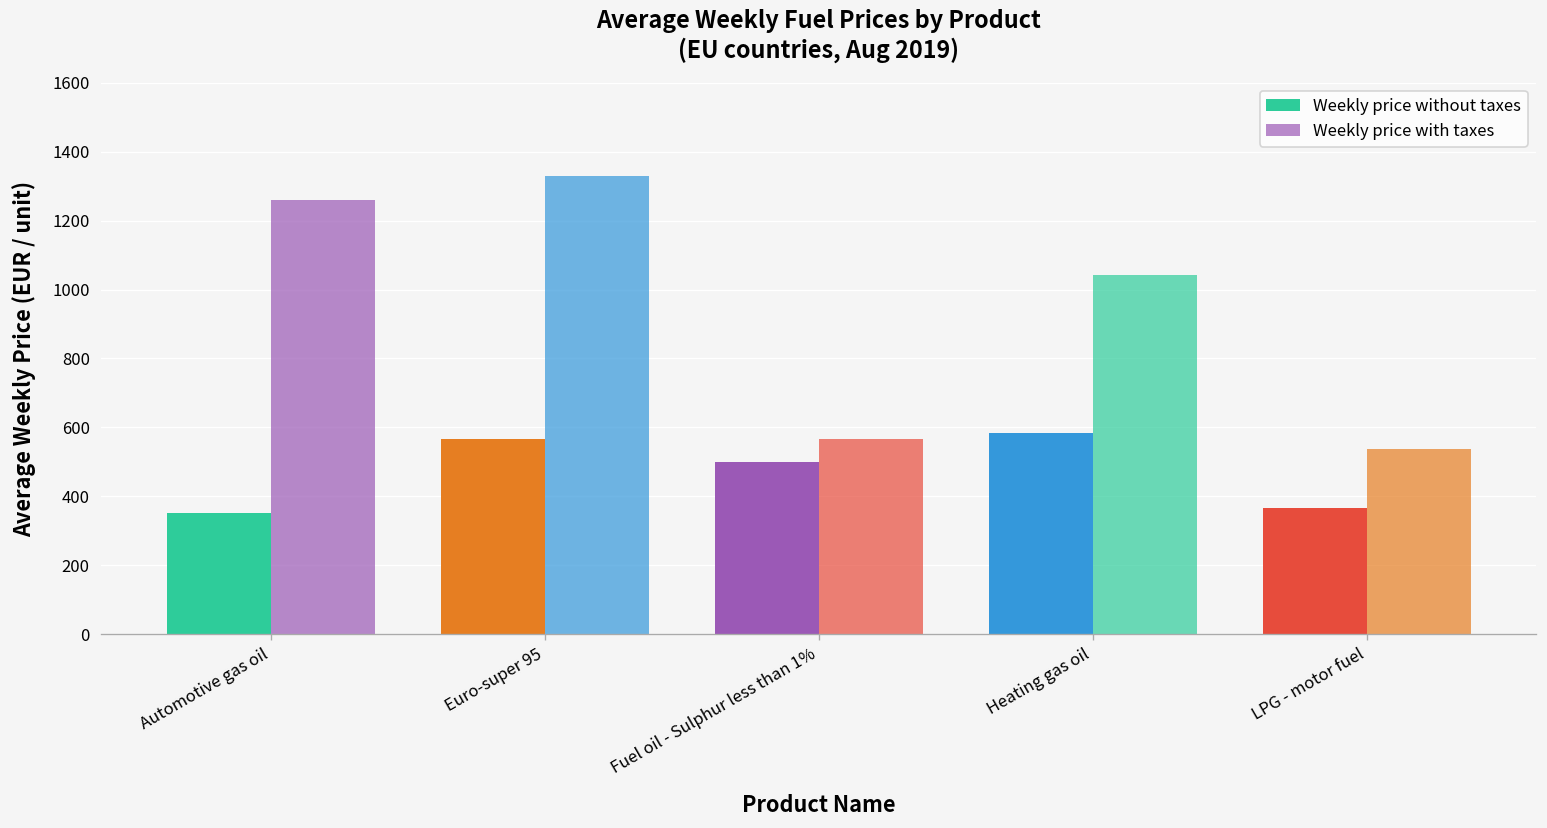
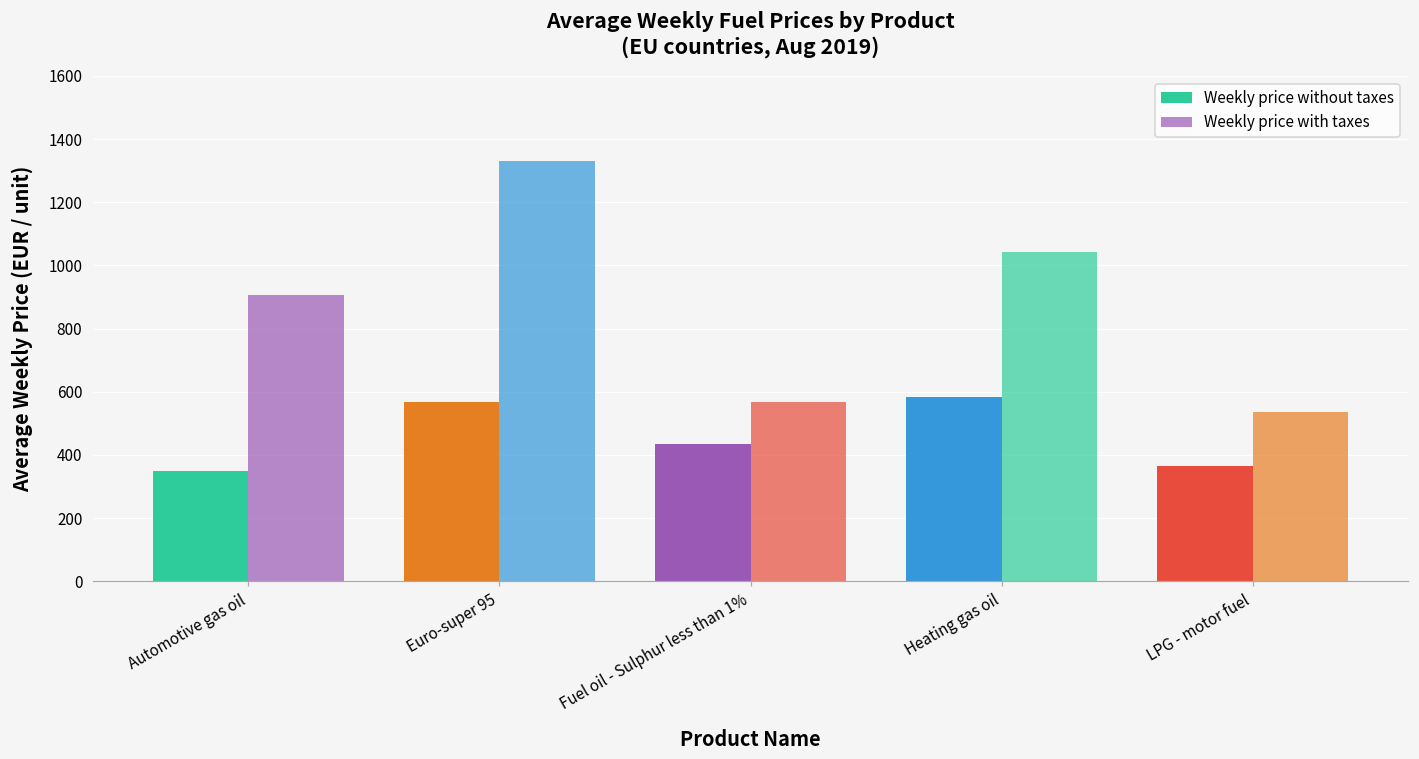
Weekly price with taxes, Automotive gas oil: 1260 -> 910
Weekly price without taxes, Fuel oil - Sulphur less than 1%: 500 -> 440
